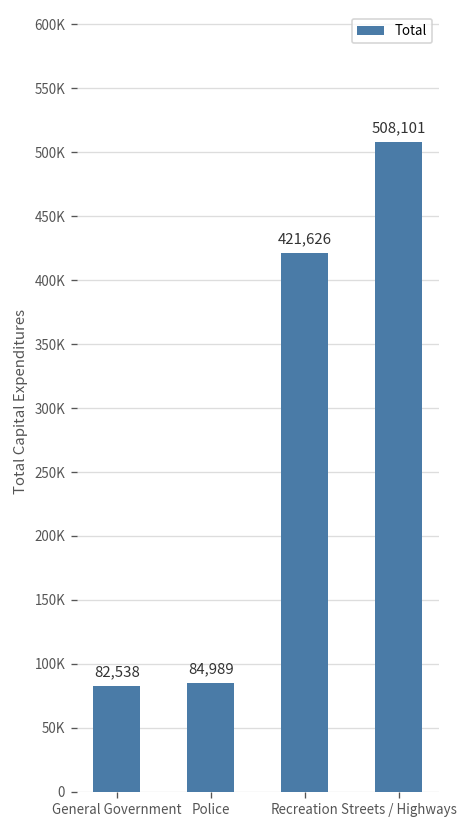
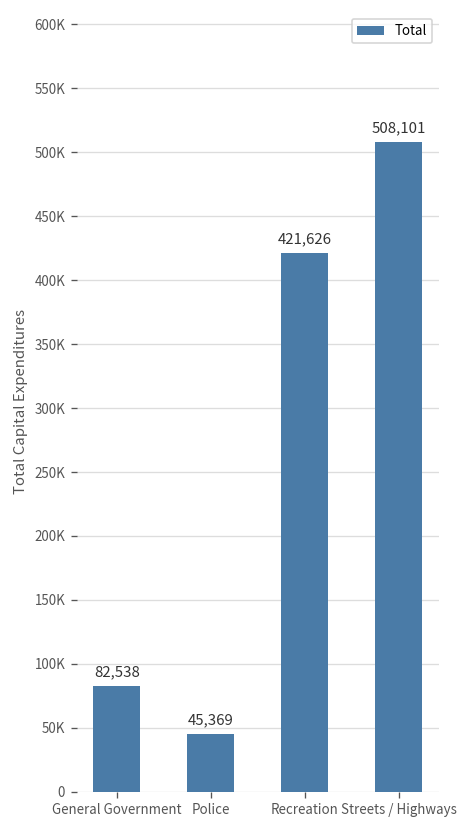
Police: 84,989 -> 45,369
